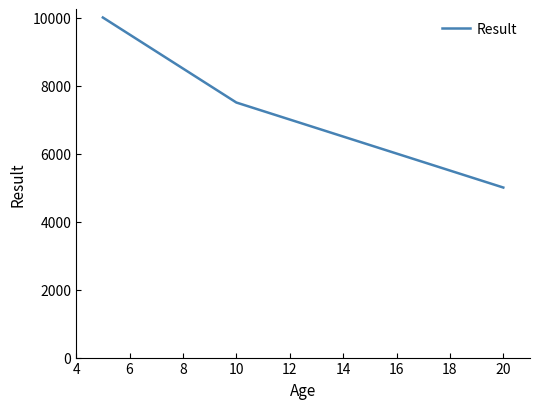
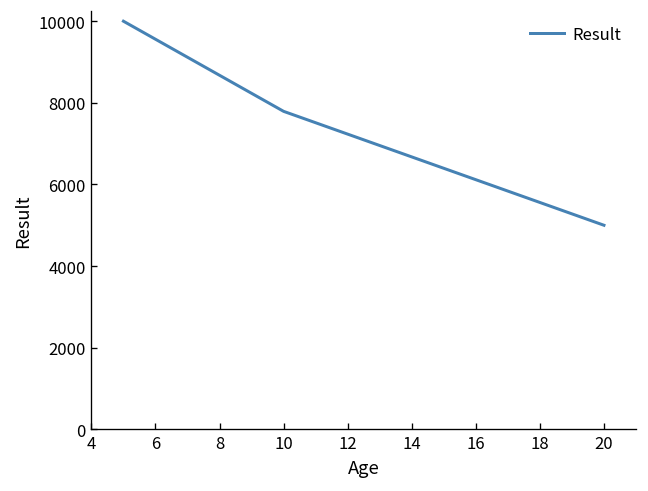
10: 7500 -> 7800
